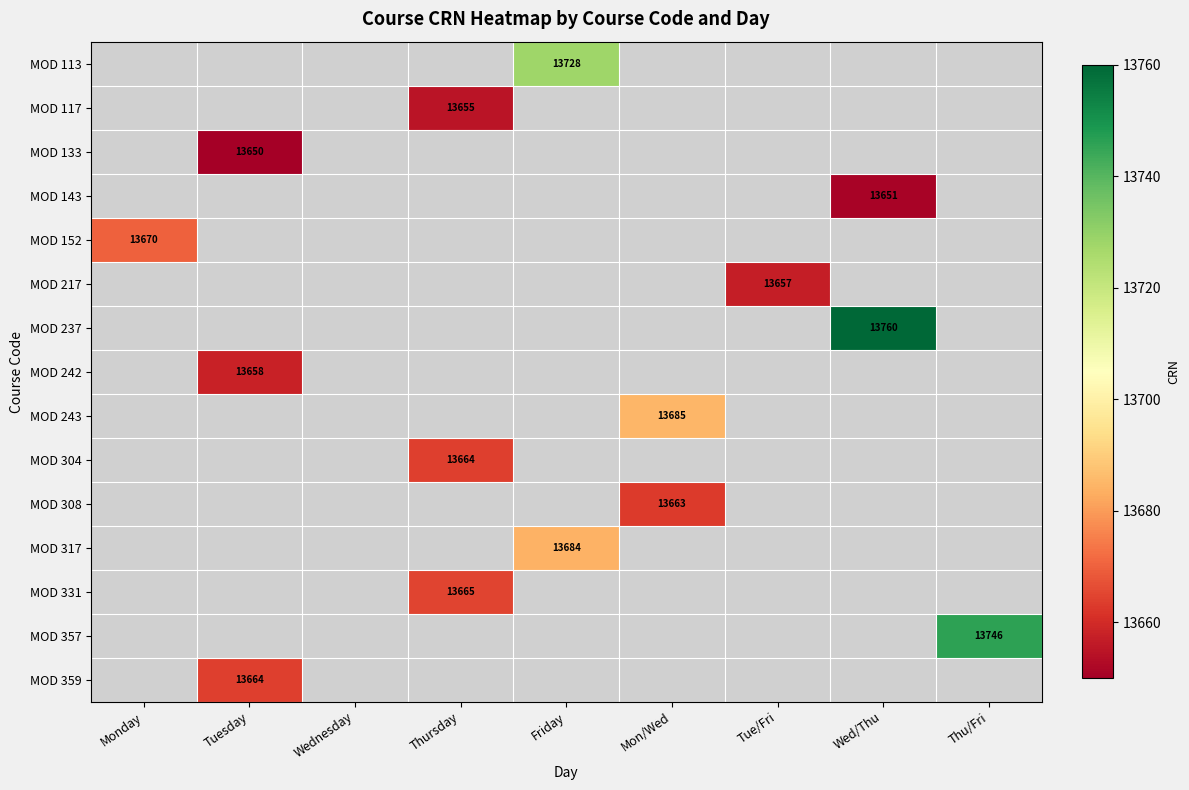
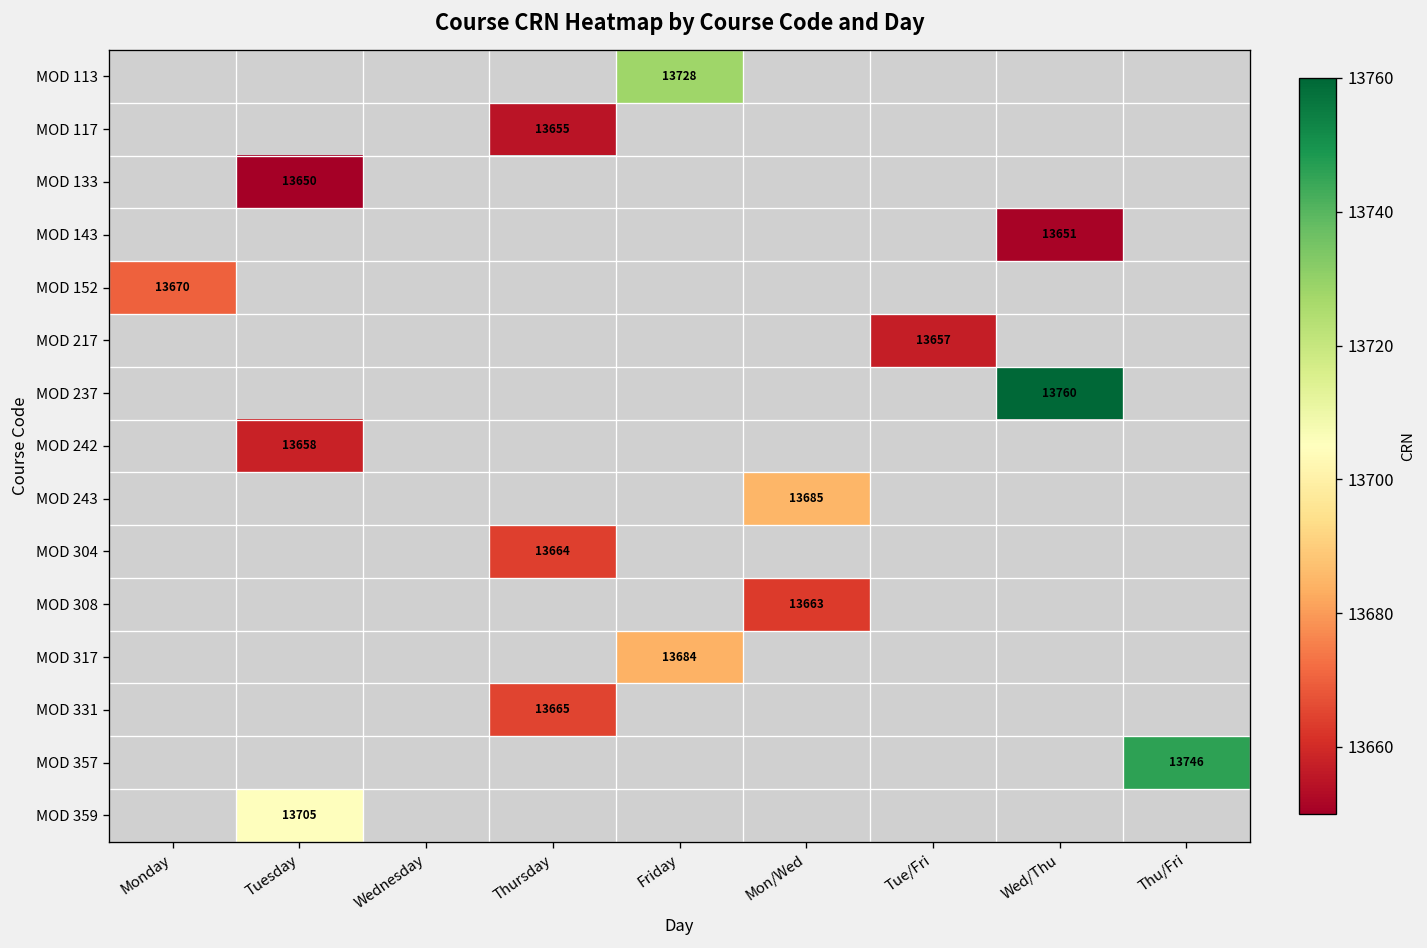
MOD 359, Tuesday: 13664 -> 13705
